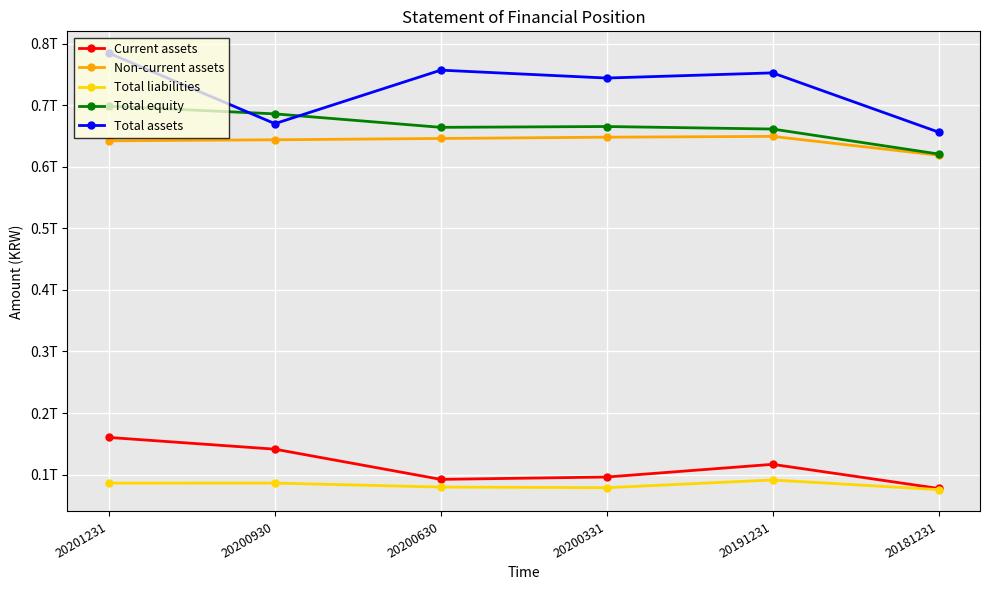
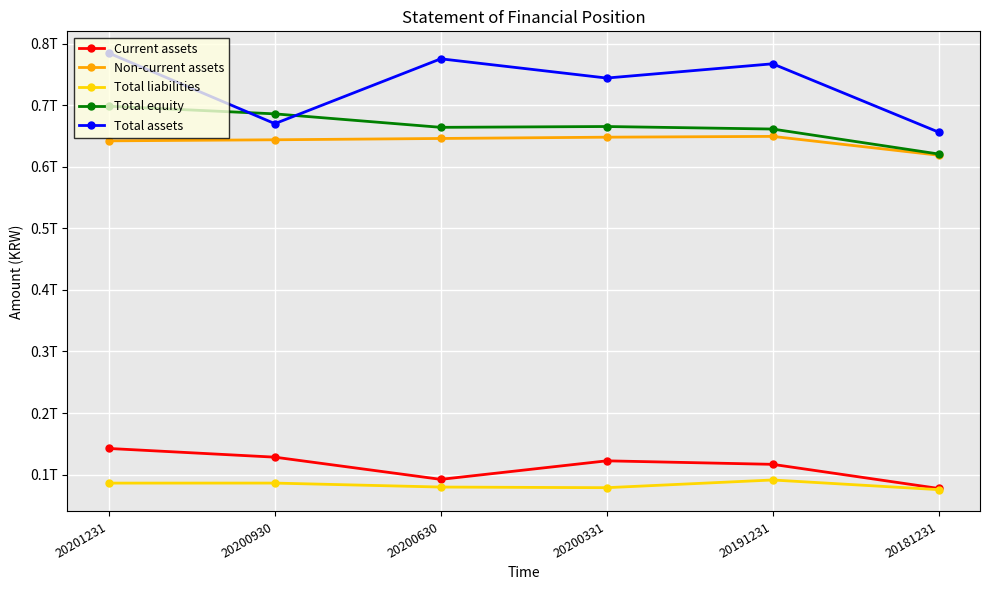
Current assets, 20201231: 0.16T -> 0.14T
Current assets, 20200930: 0.14T -> 0.13T
Total assets, 20200630: 0.76T -> 0.78T
Current assets, 20200331: 0.10T -> 0.12T
Total assets, 20191231: 0.75T -> 0.77T
